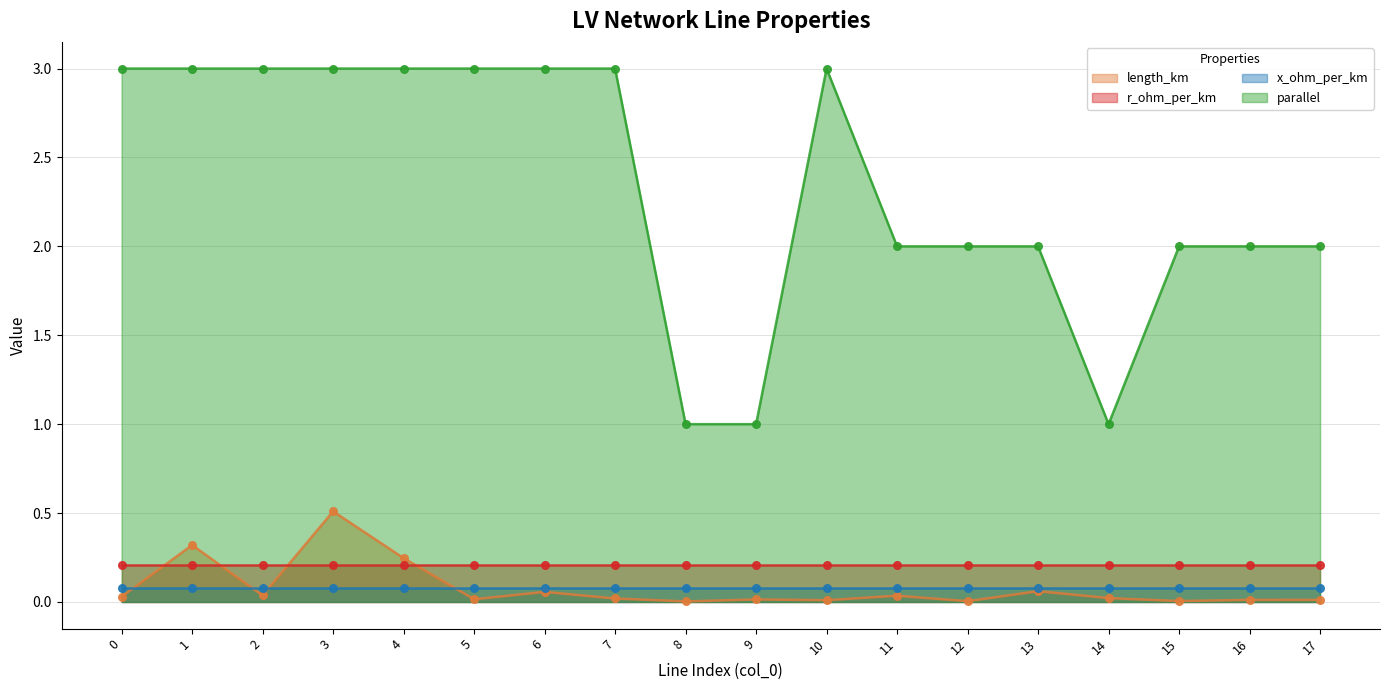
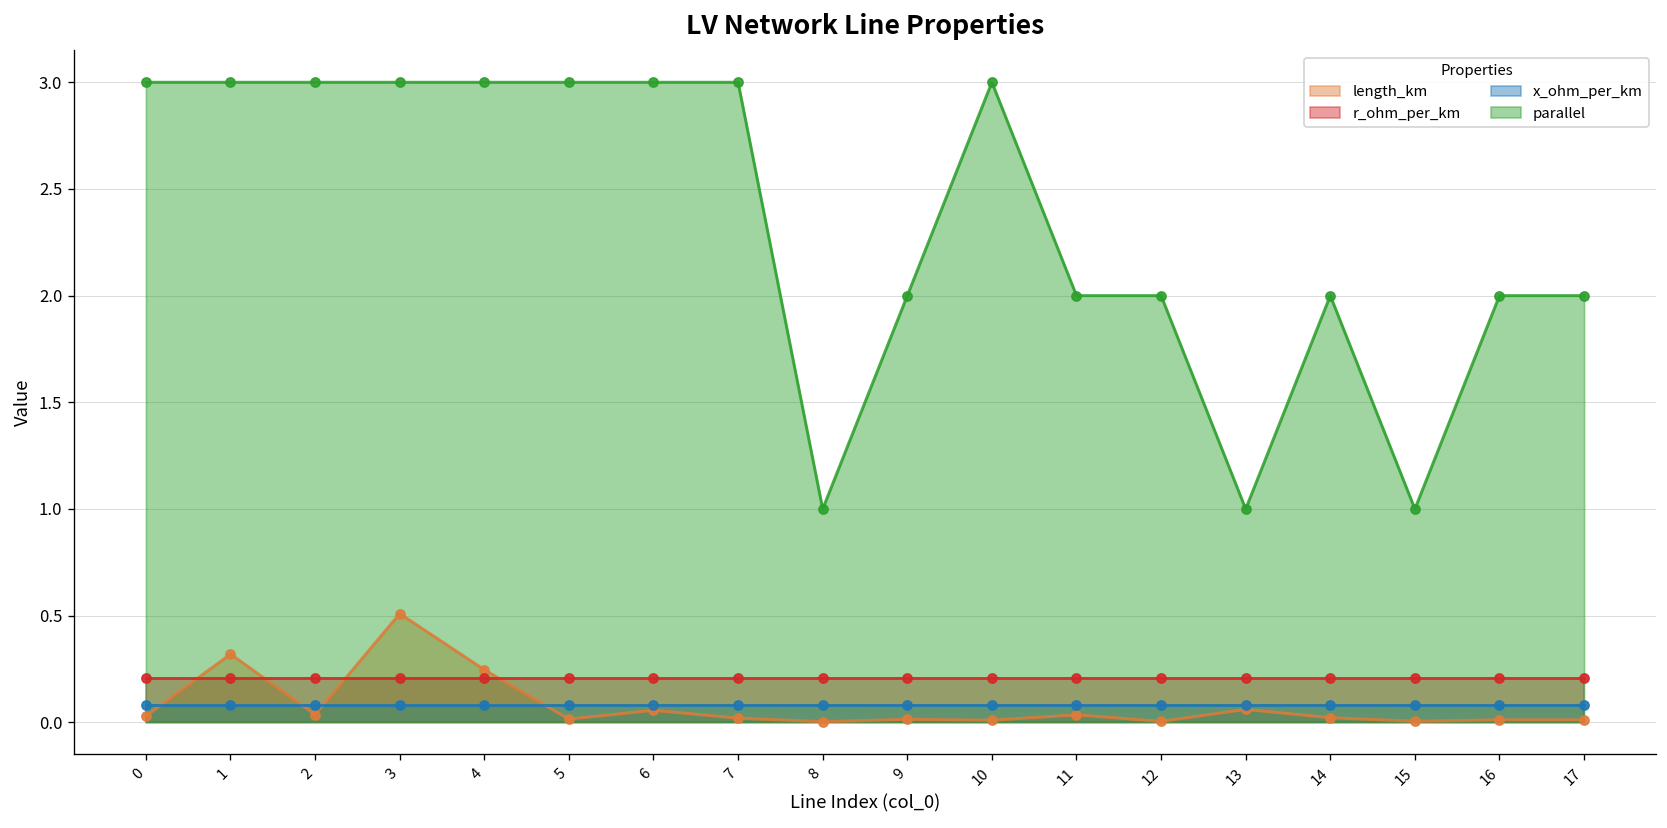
parallel, 9: 1 -> 2
parallel, 13: 2 -> 1
parallel, 14: 1 -> 2
parallel, 15: 2 -> 1
